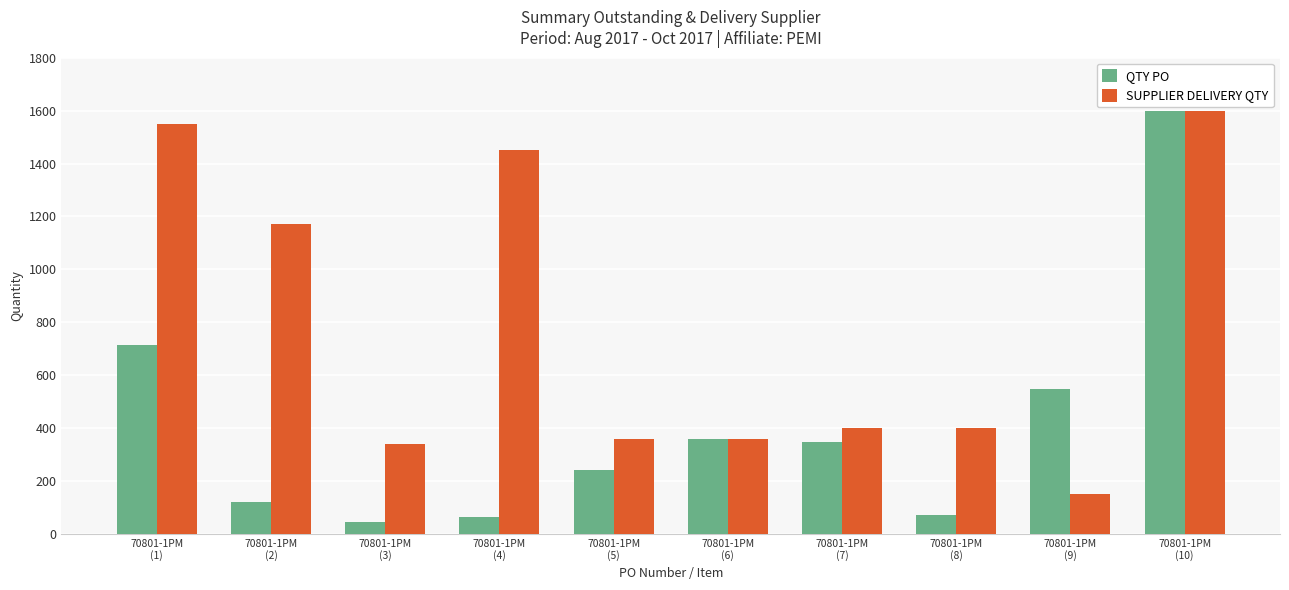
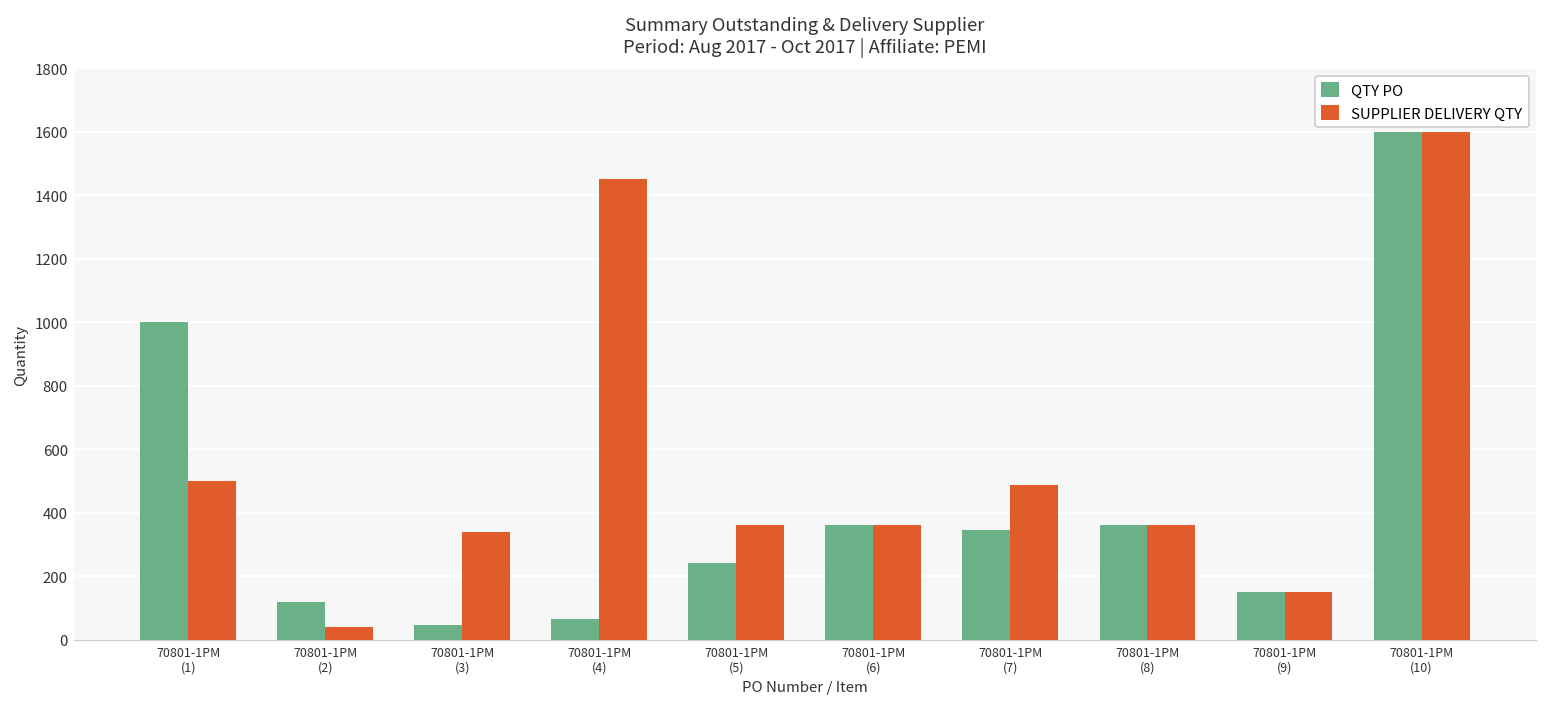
QTY PO, 70801-1PM (1): 720 -> 1000
SUPPLIER DELIVERY QTY, 70801-1PM (1): 1550 -> 500
SUPPLIER DELIVERY QTY, 70801-1PM (2): 1170 -> 40
SUPPLIER DELIVERY QTY, 70801-1PM (7): 400 -> 490
QTY PO, 70801-1PM (8): 70 -> 360
SUPPLIER DELIVERY QTY, 70801-1PM (8): 400 -> 360
QTY PO, 70801-1PM (9): 550 -> 150
